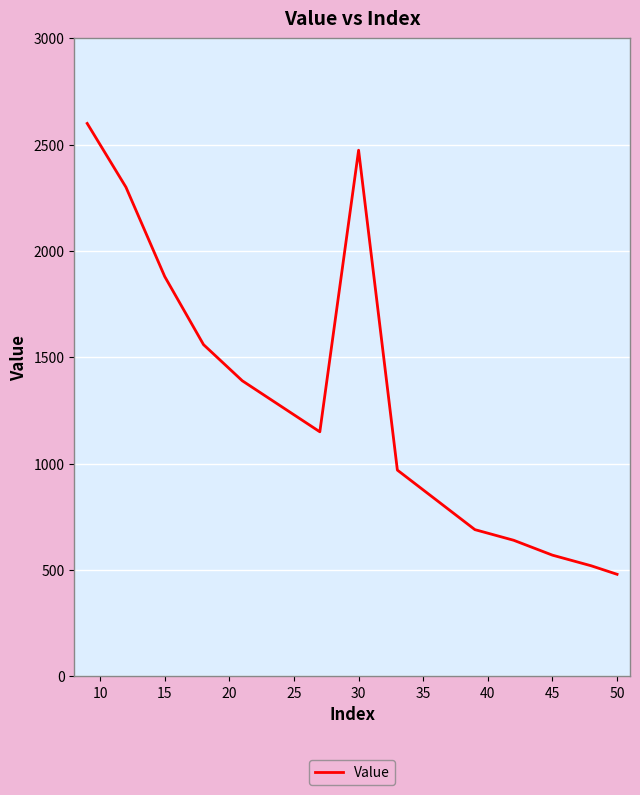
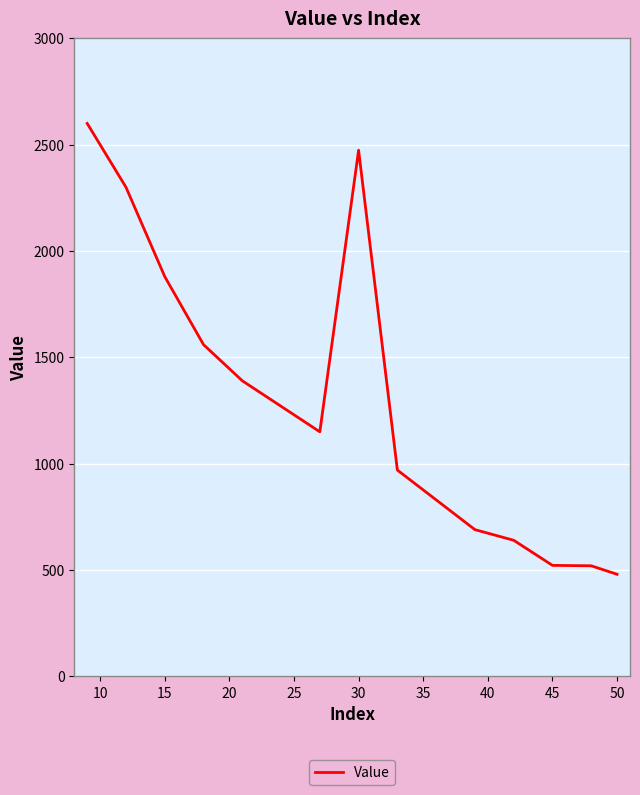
45: 570 -> 520
